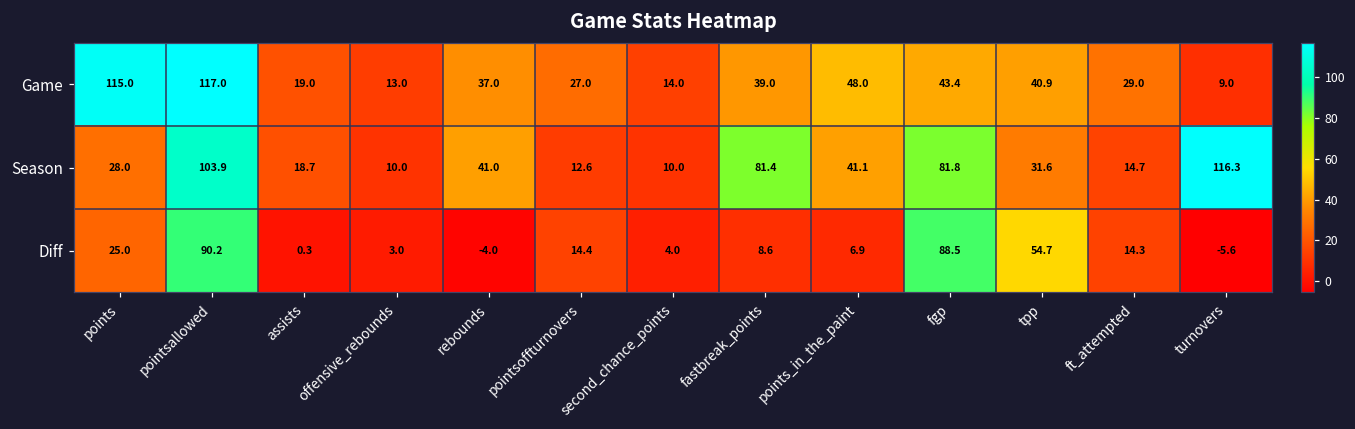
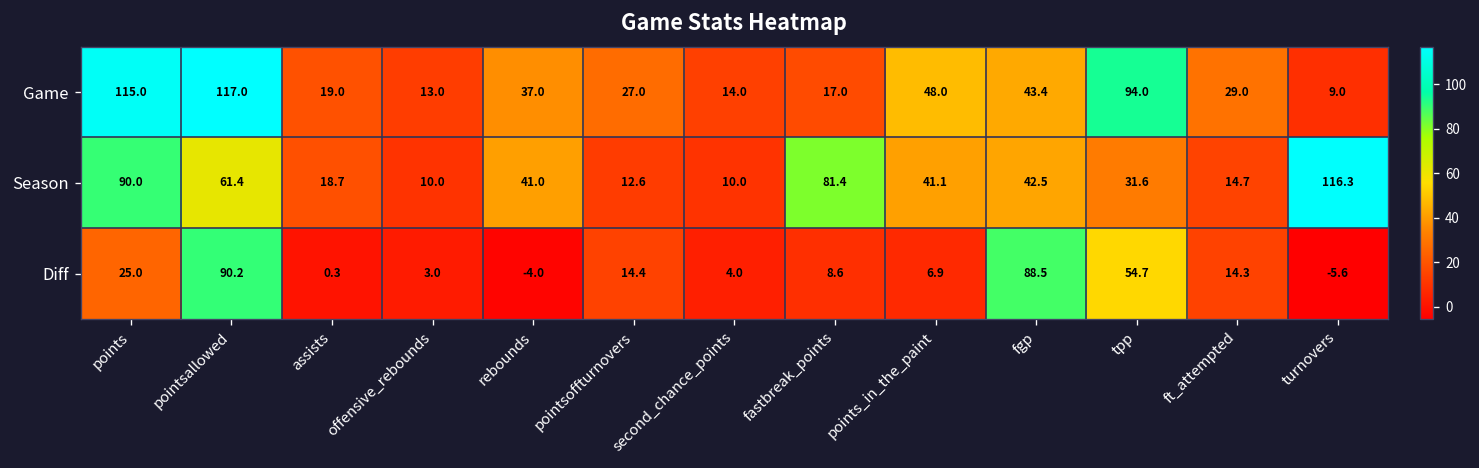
Game, fastbreak_points: 39.0 -> 17.0
Game, tpp: 40.9 -> 94.0
Season, points: 28.0 -> 90.0
Season, pointsallowed: 103.9 -> 61.4
Season, fgp: 81.8 -> 42.5
